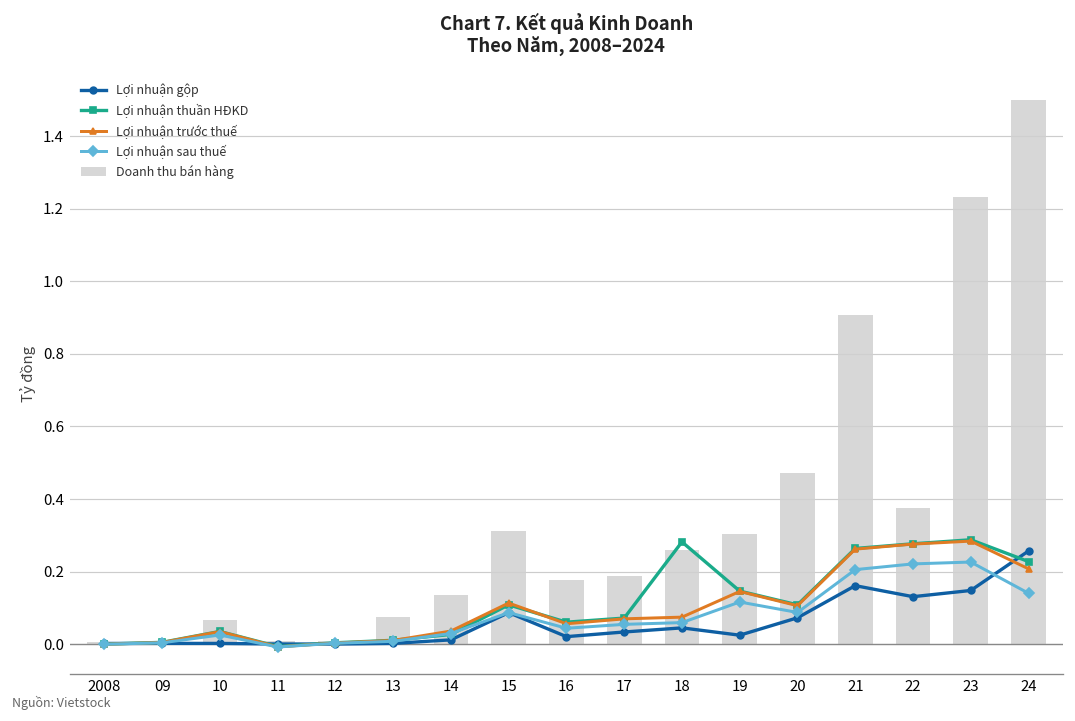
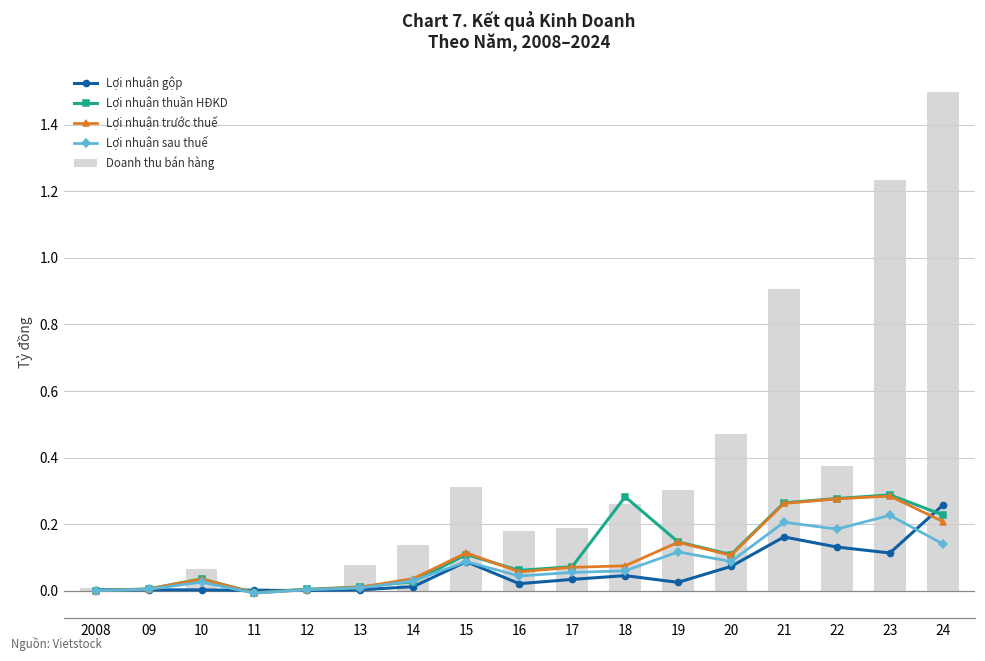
Lợi nhuận sau thuế, 22: 0.22 -> 0.18
Lợi nhuận gộp, 23: 0.15 -> 0.11
